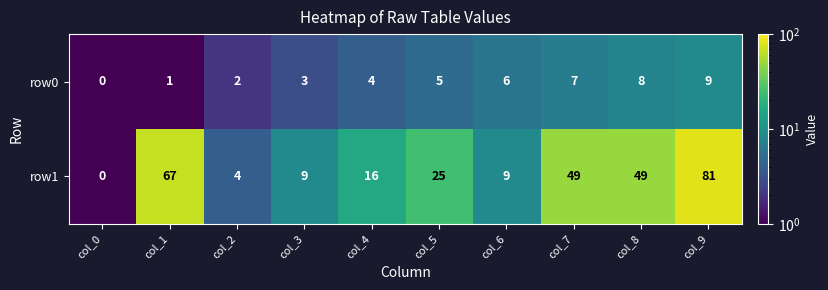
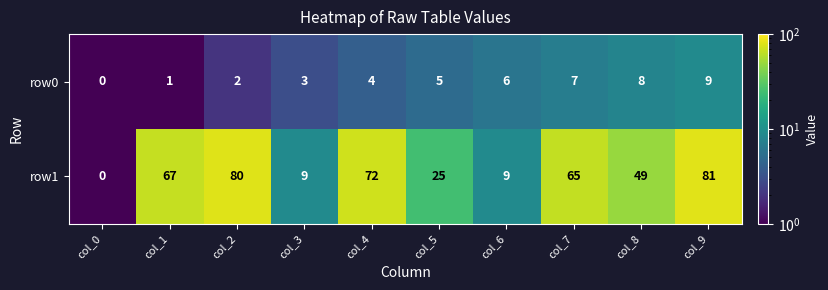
row1, col_2: 4 -> 80
row1, col_4: 16 -> 72
row1, col_7: 49 -> 65
